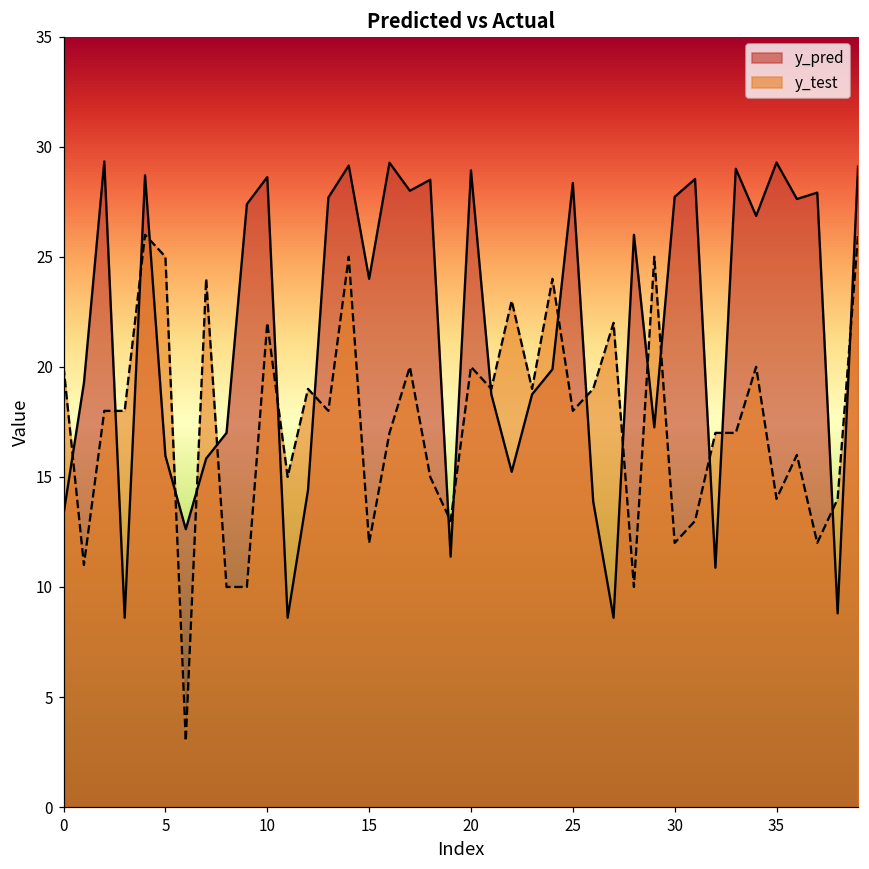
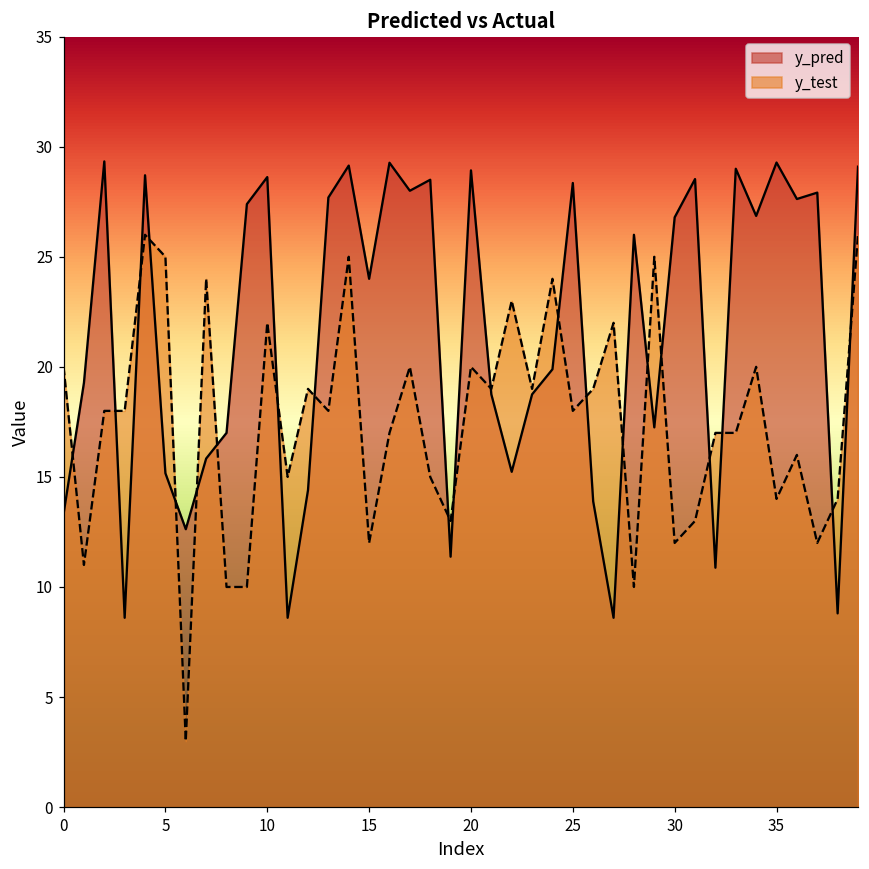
y_pred, 5: 16.0 -> 15.2
y_pred, 30: 27.7 -> 26.8
